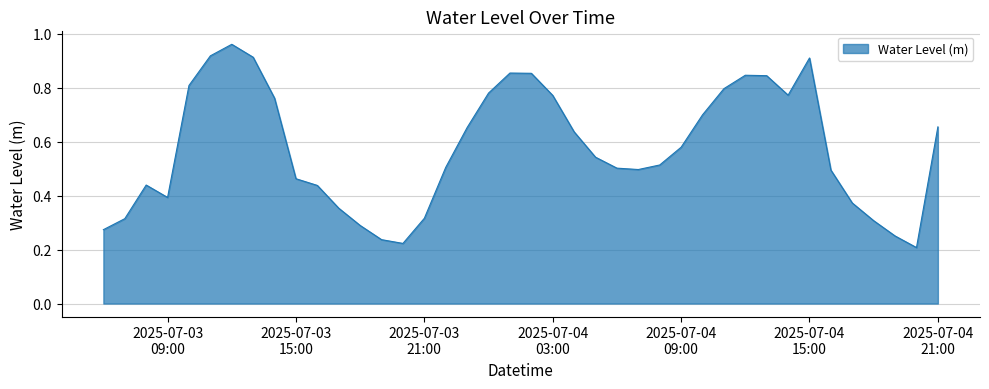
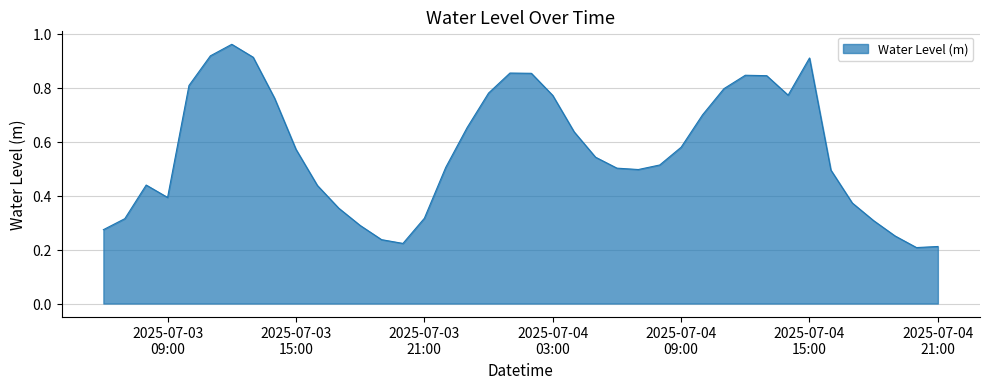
2025-07-03 15:00: 0.46 -> 0.57
2025-07-04 21:00: 0.65 -> 0.21
